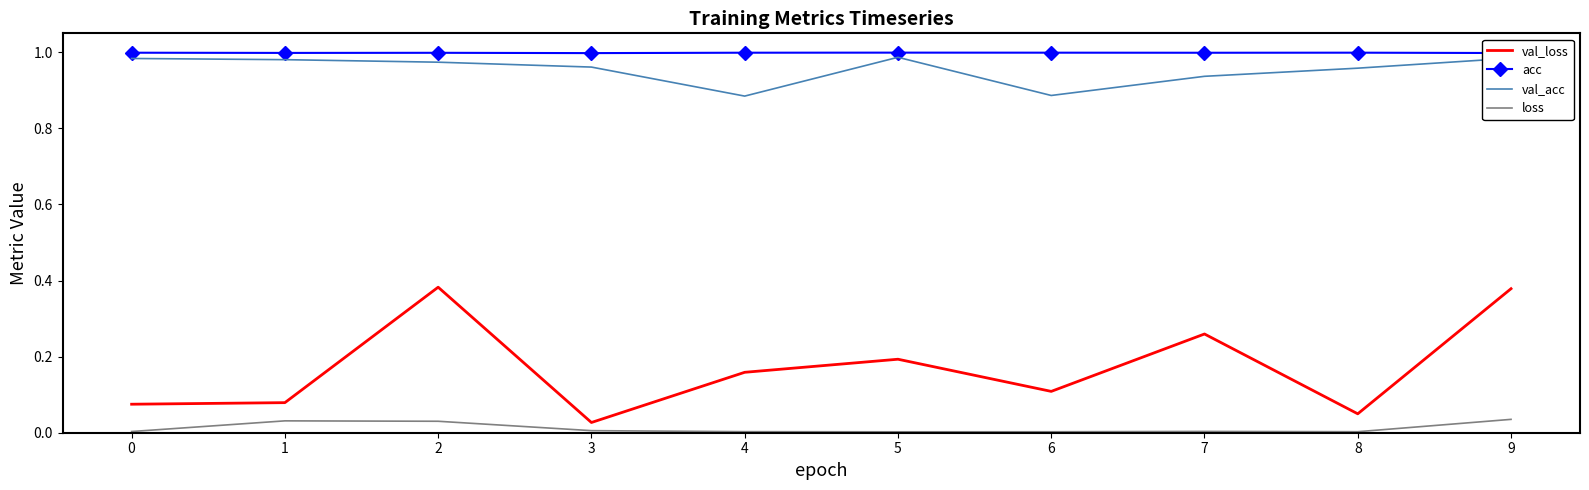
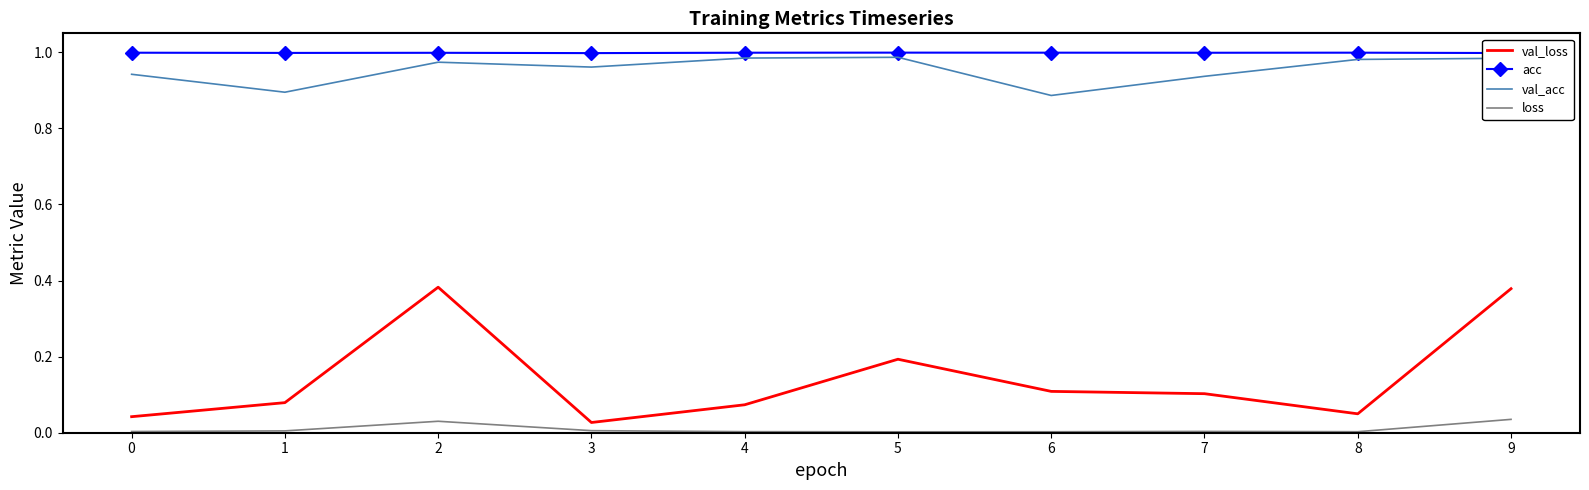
val_loss, 0: 0.07 -> 0.04
val_acc, 0: 0.98 -> 0.94
val_acc, 1: 0.98 -> 0.90
loss, 1: 0.03 -> 0.00
val_loss, 4: 0.16 -> 0.07
val_acc, 4: 0.89 -> 0.99
val_loss, 7: 0.26 -> 0.10
val_acc, 8: 0.96 -> 0.98
